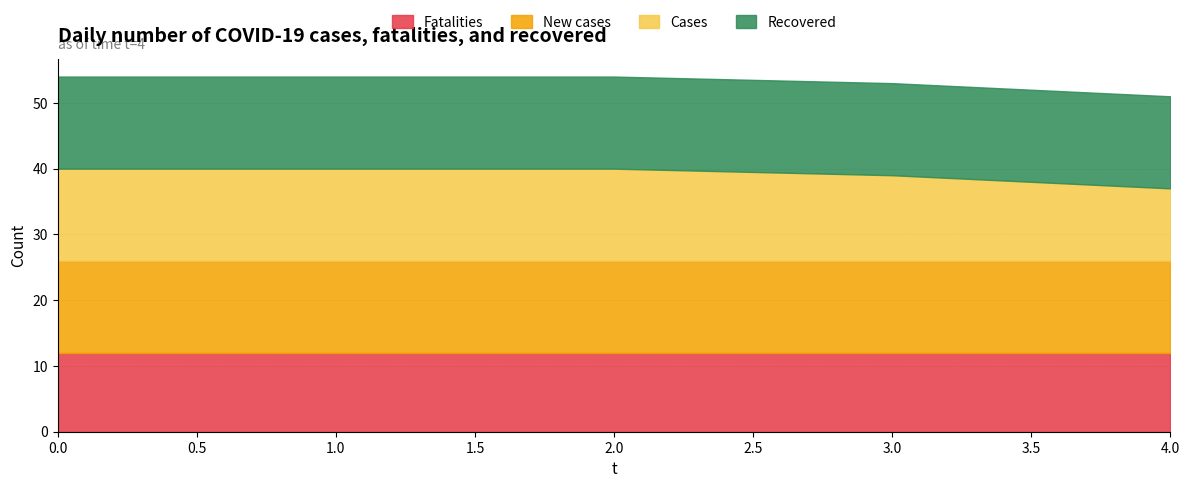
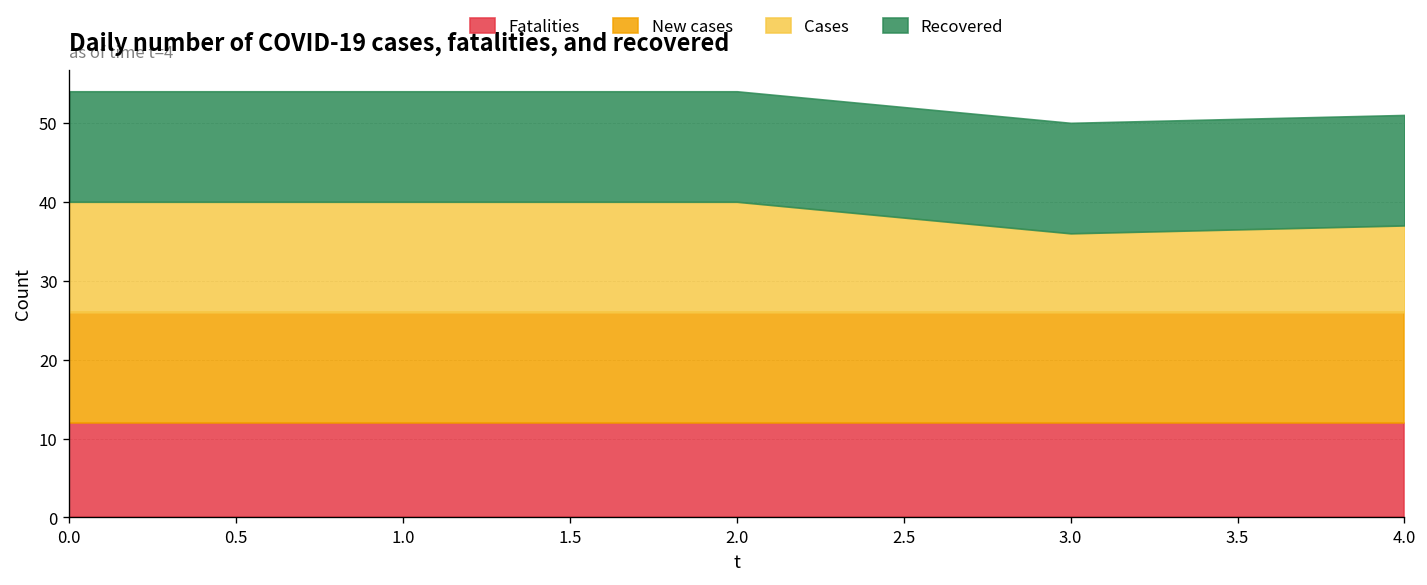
Cases, 3.0: 13 -> 10
